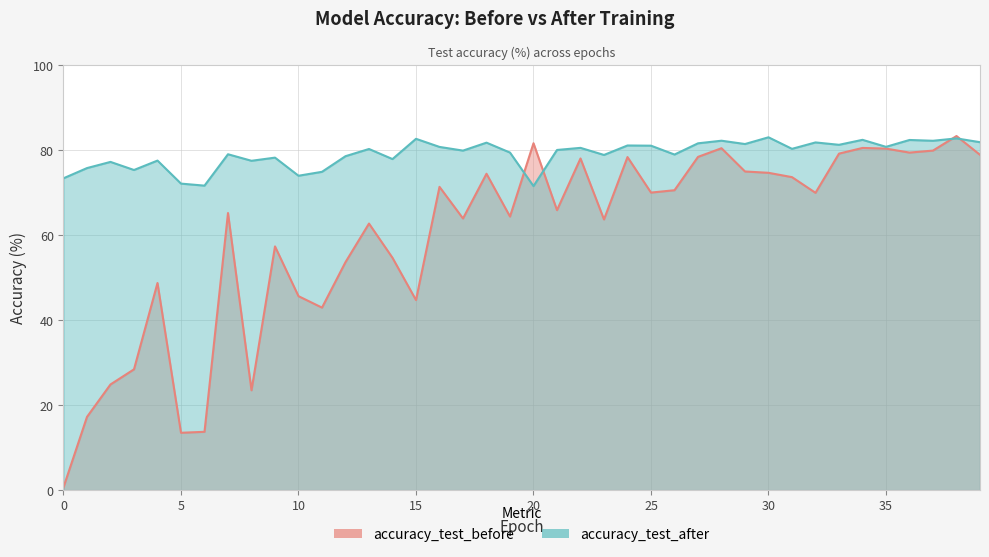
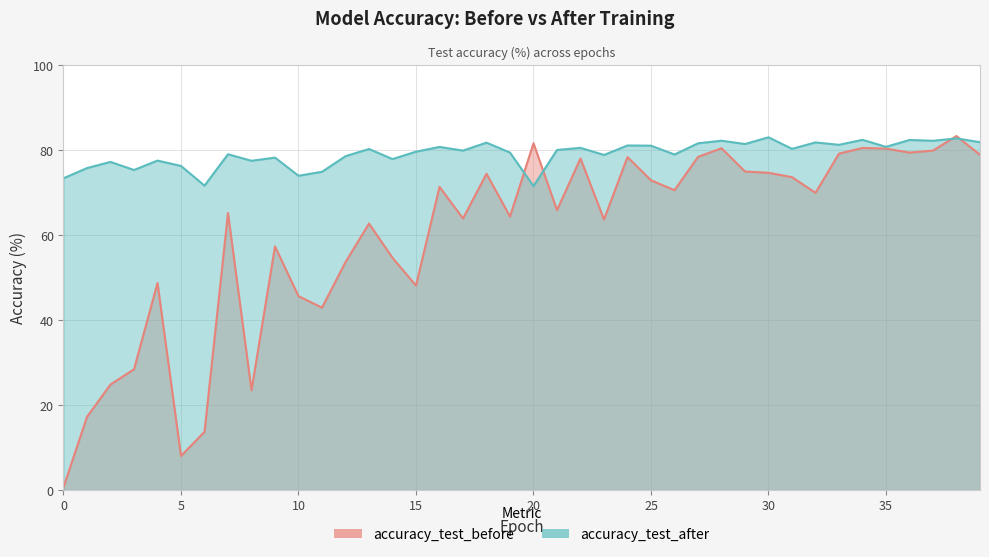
accuracy_test_before, 5: 14 -> 8
accuracy_test_after, 5: 72 -> 76
accuracy_test_before, 15: 45 -> 48
accuracy_test_after, 15: 83 -> 80
accuracy_test_before, 25: 70 -> 73
